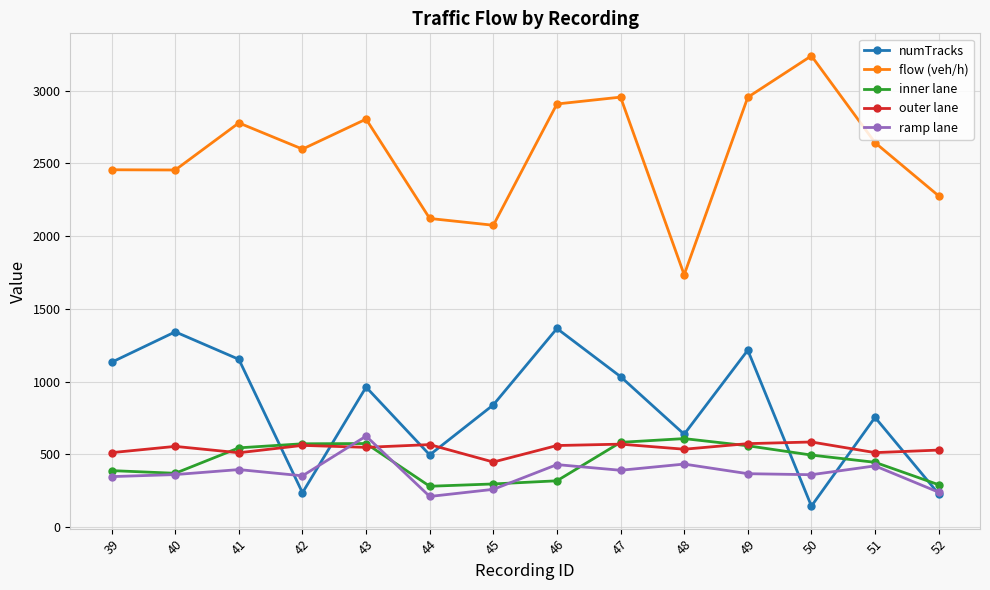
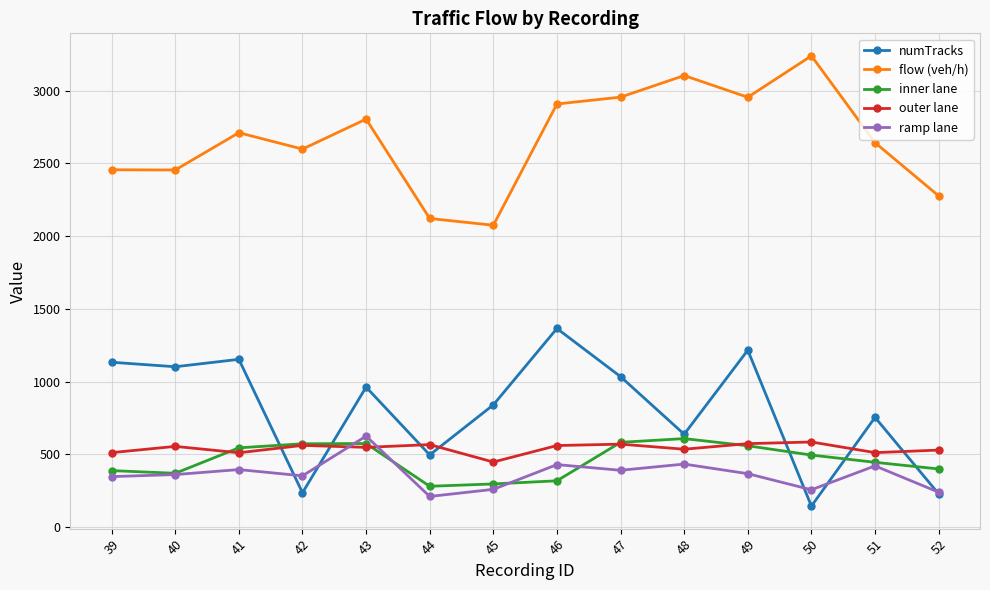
numTracks, 40: 1340 -> 1100
flow (veh/h), 41: 2780 -> 2710
flow (veh/h), 48: 1730 -> 3100
ramp lane, 50: 360 -> 260
inner lane, 52: 290 -> 400
